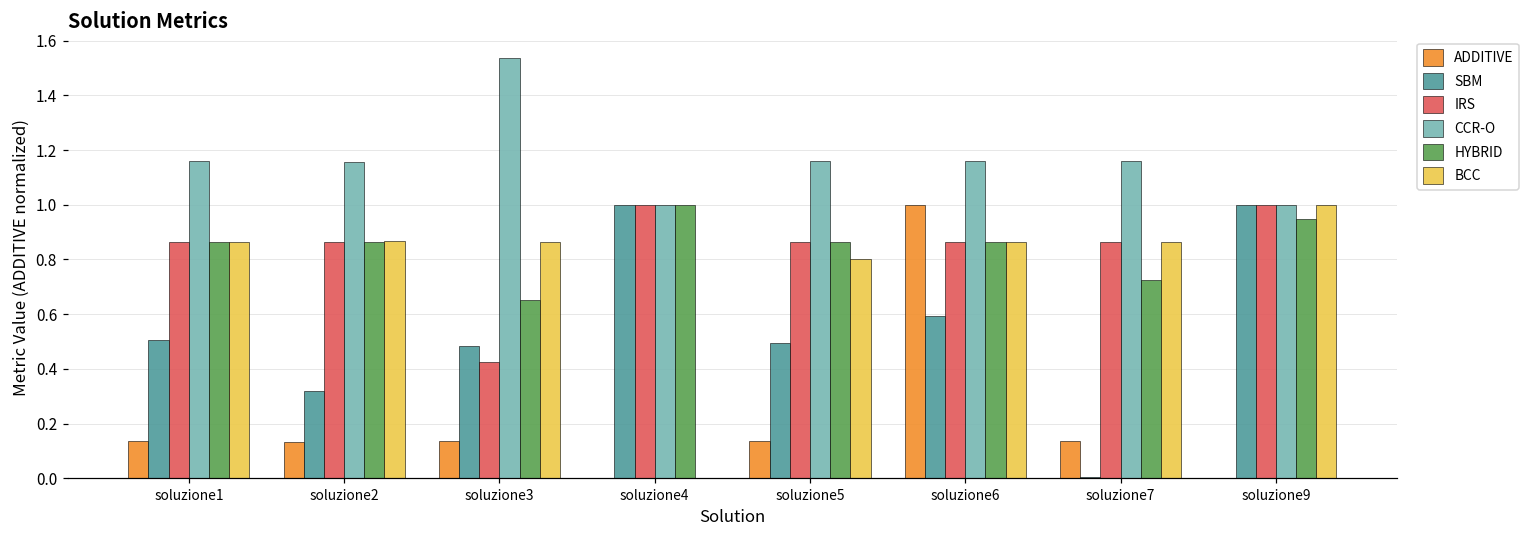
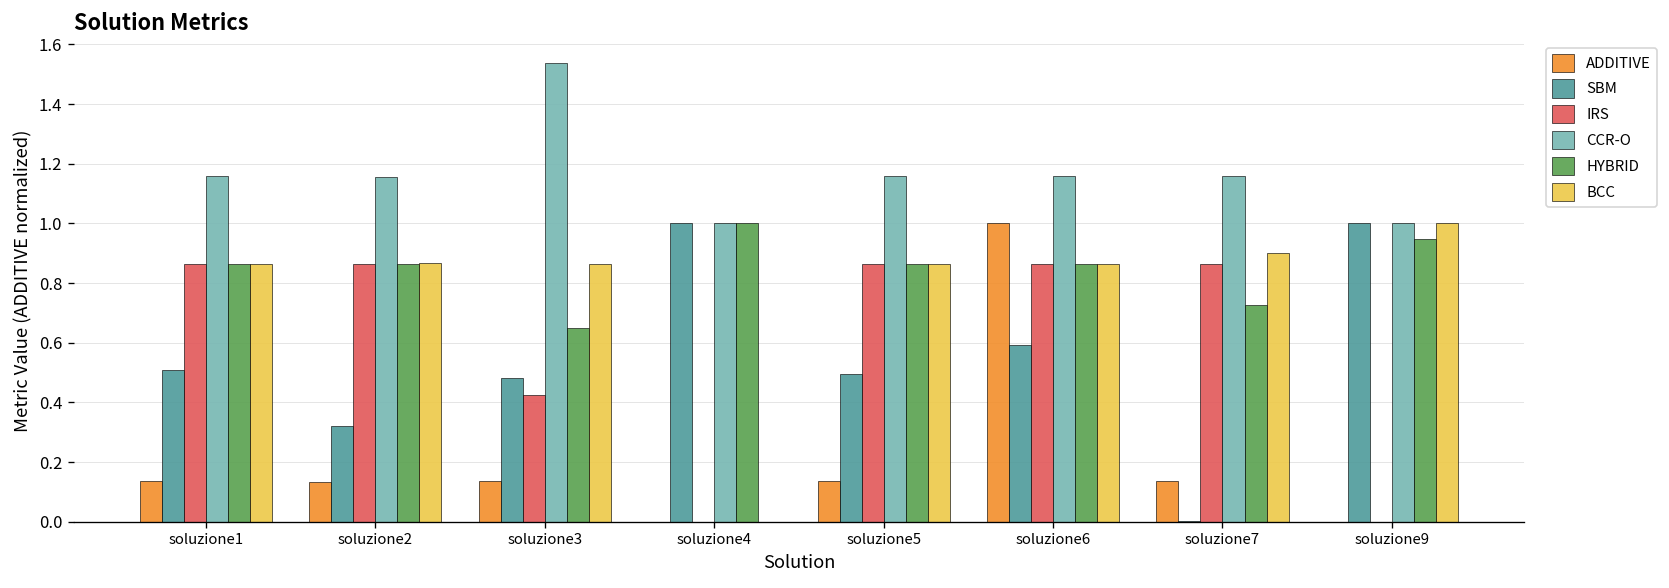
IRS, soluzione4: 1 -> 0
BCC, soluzione5: 0.80 -> 0.86
BCC, soluzione7: 0.86 -> 0.90
IRS, soluzione9: 1 -> 0
